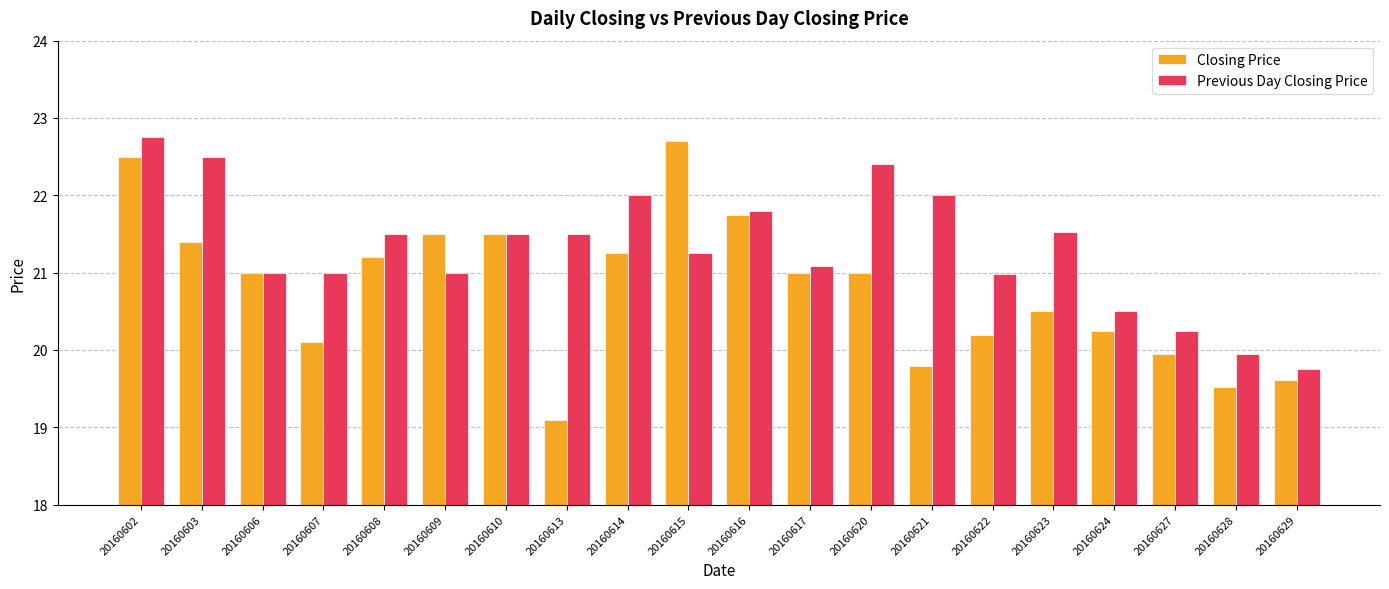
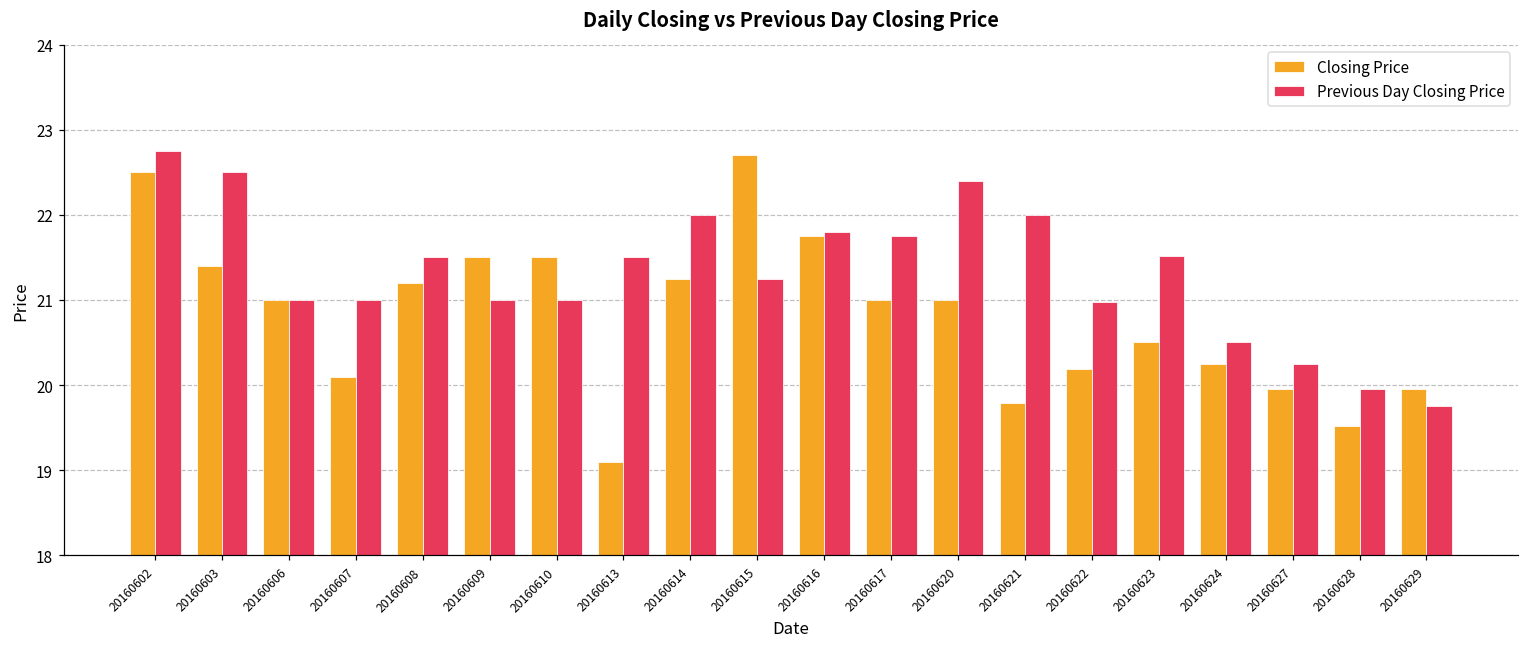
Previous Day Closing Price, 20160610: 21.5 -> 21.0
Previous Day Closing Price, 20160617: 21.1 -> 21.8
Closing Price, 20160629: 19.6 -> 20.0
